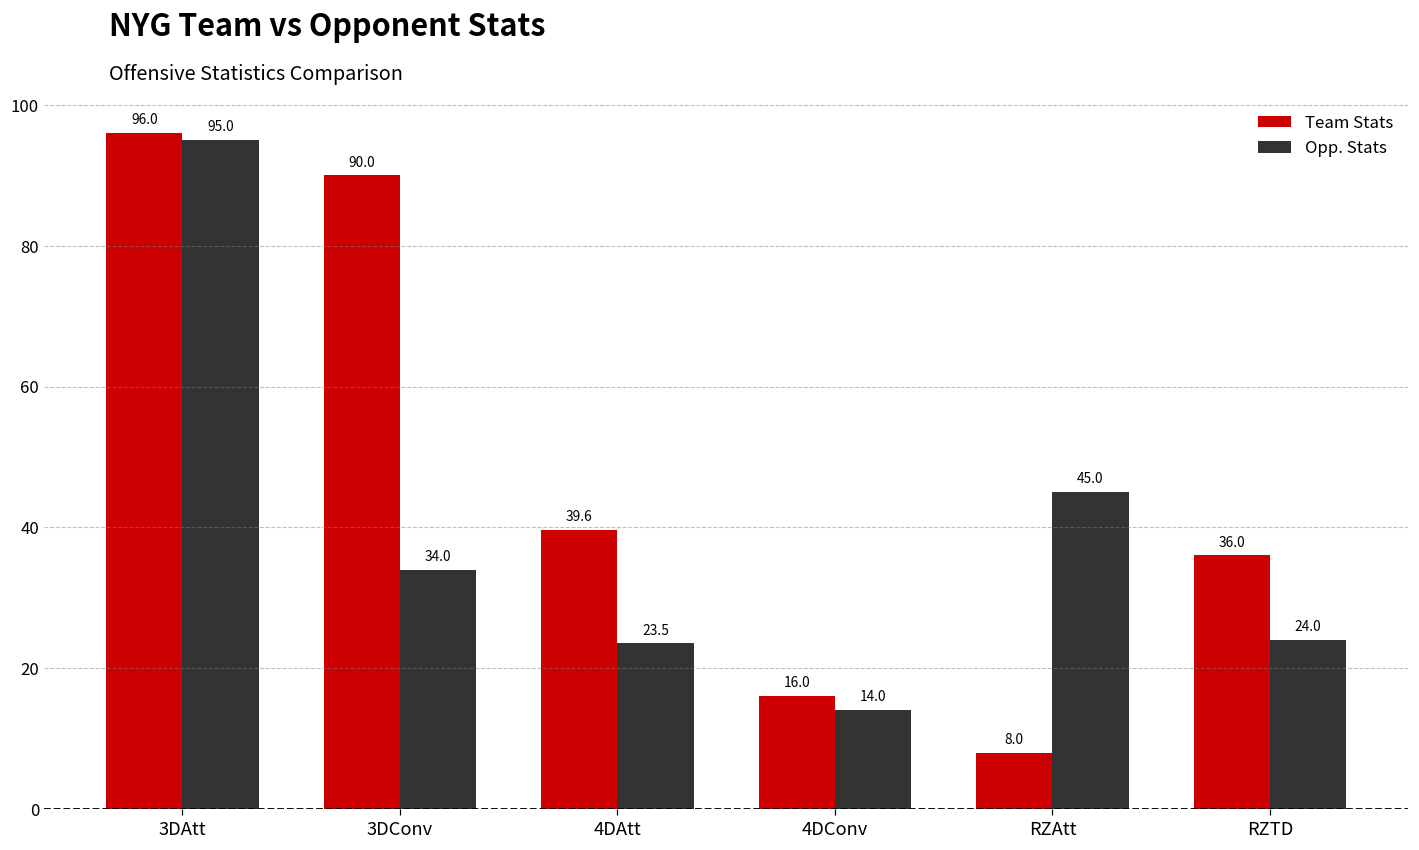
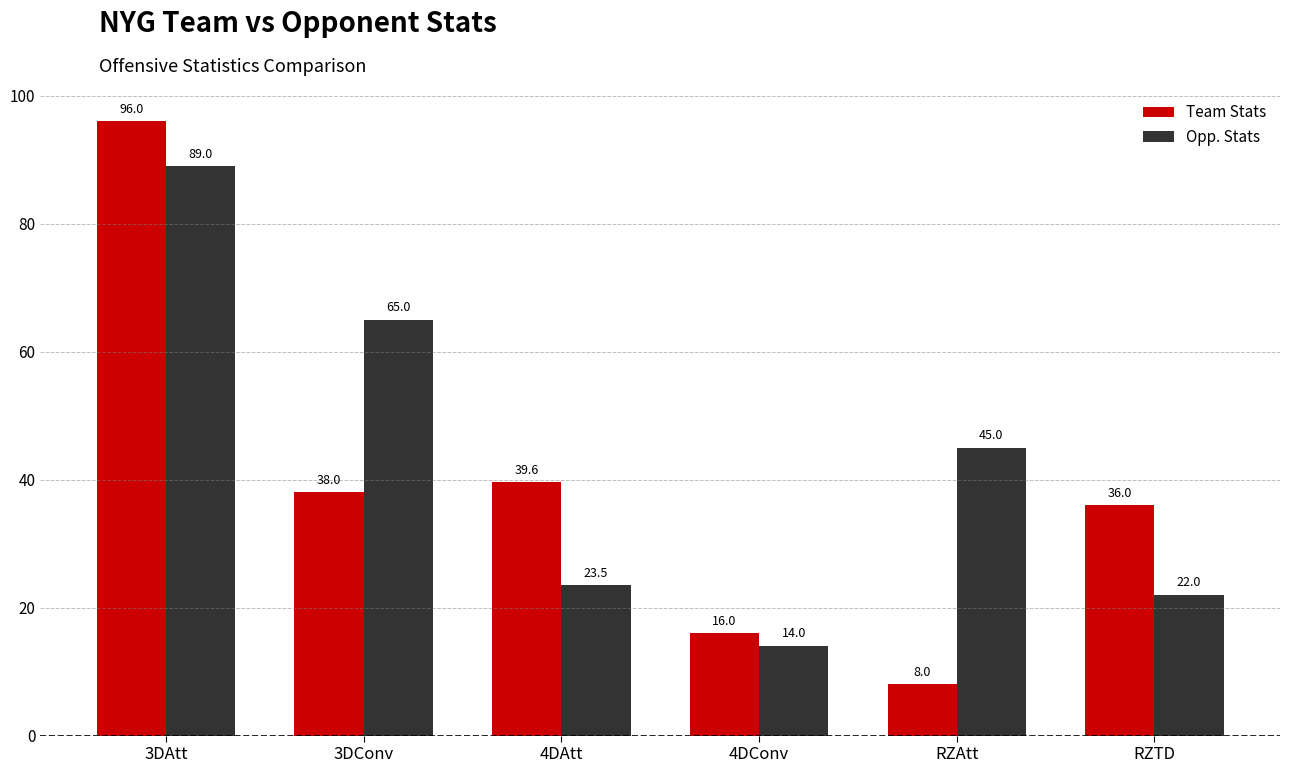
Opp. Stats, 3DAtt: 95.0 -> 89.0
Team Stats, 3DConv: 90.0 -> 38.0
Opp. Stats, 3DConv: 34.0 -> 65.0
Opp. Stats, RZTD: 24.0 -> 22.0
